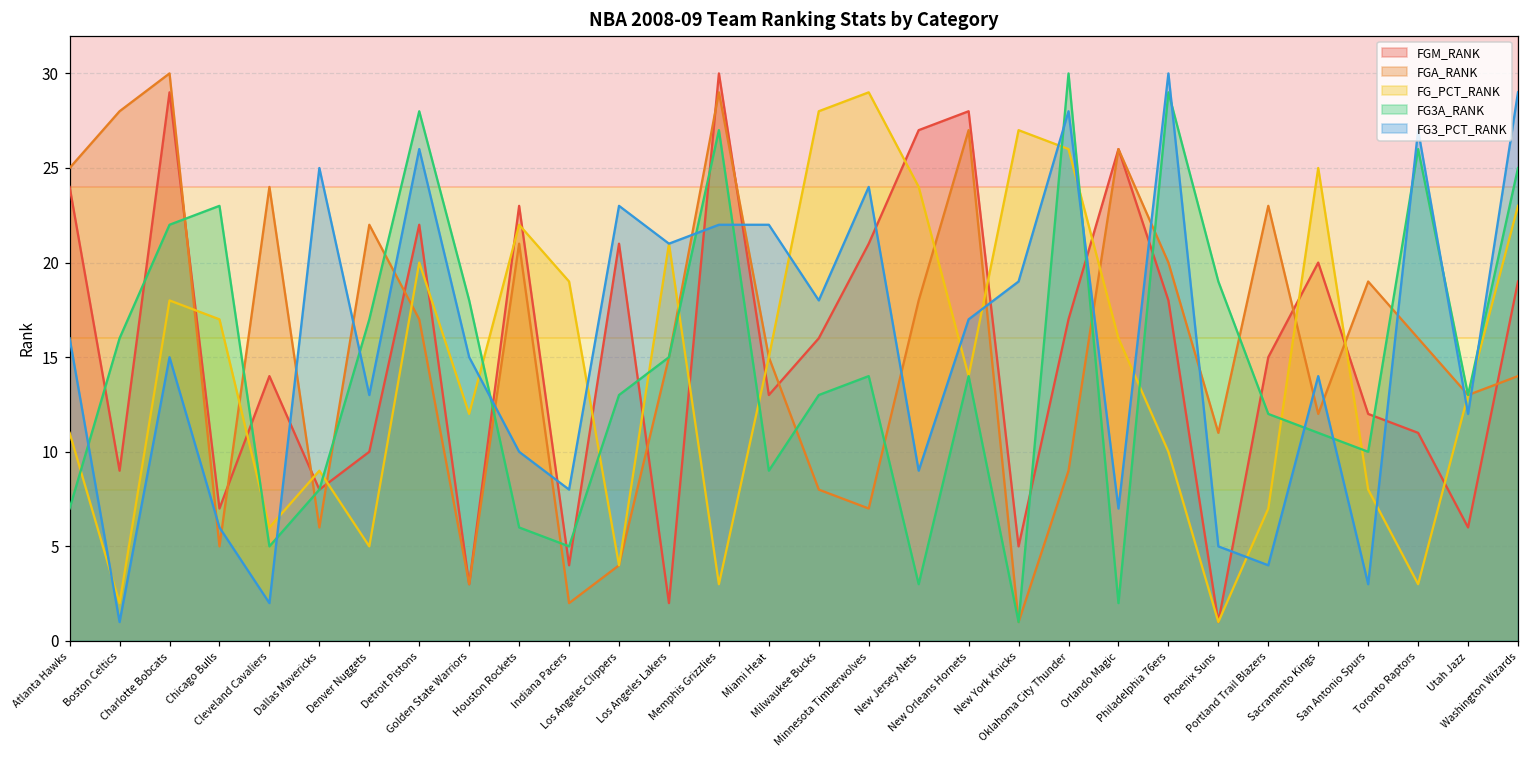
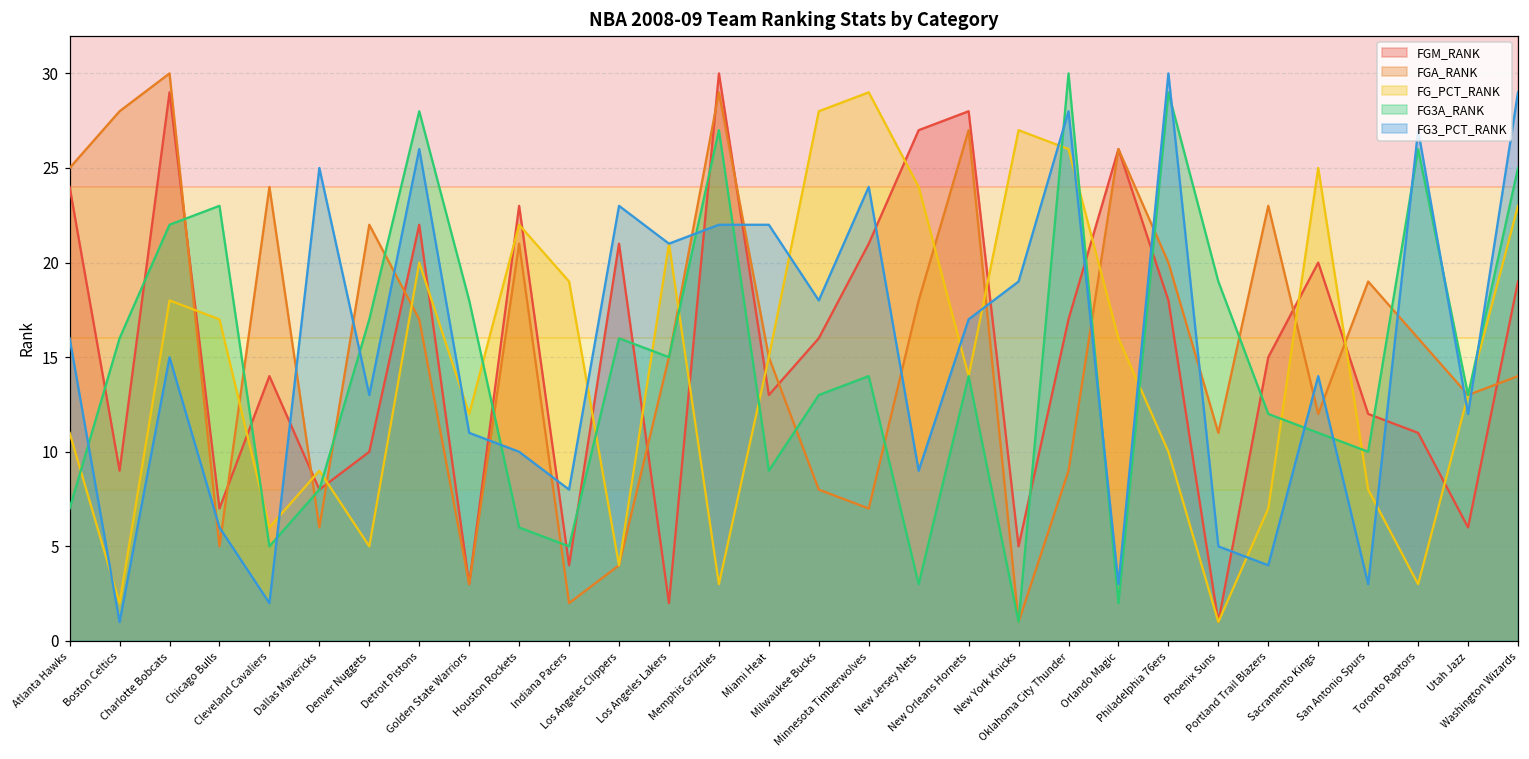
FG3_PCT_RANK, Golden State Warriors: 15 -> 11
FG3A_RANK, Los Angeles Clippers: 13 -> 16
FG3_PCT_RANK, Orlando Magic: 7 -> 3
